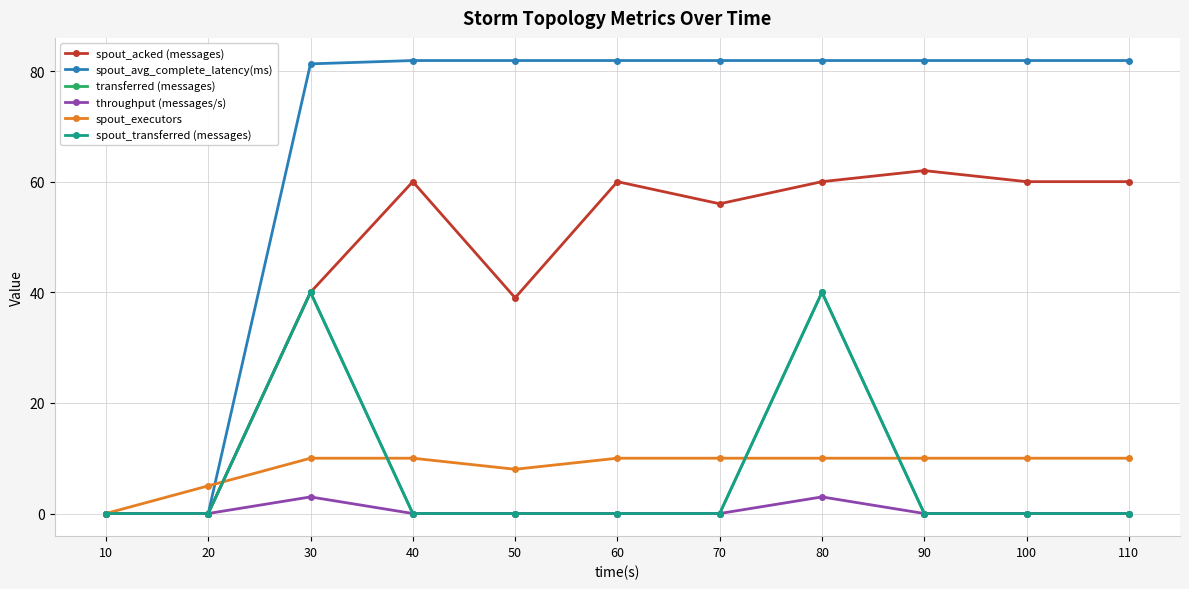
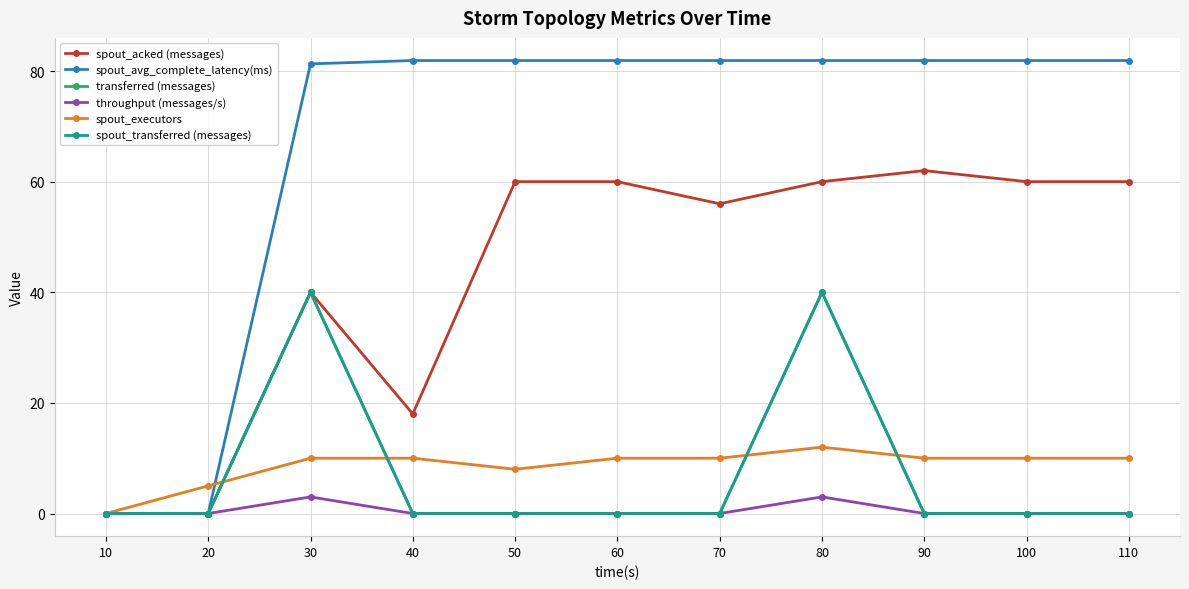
spout_acked (messages), 40: 60 -> 18
spout_acked (messages), 50: 39 -> 60
spout_executors, 80: 10 -> 12
